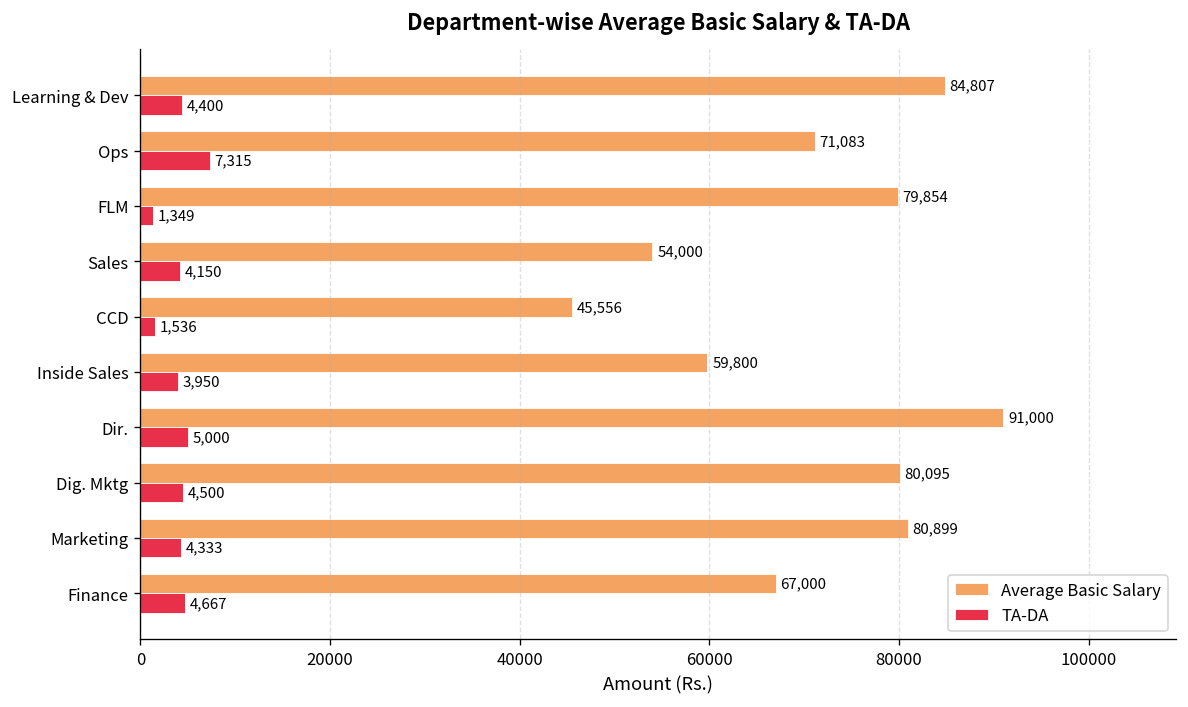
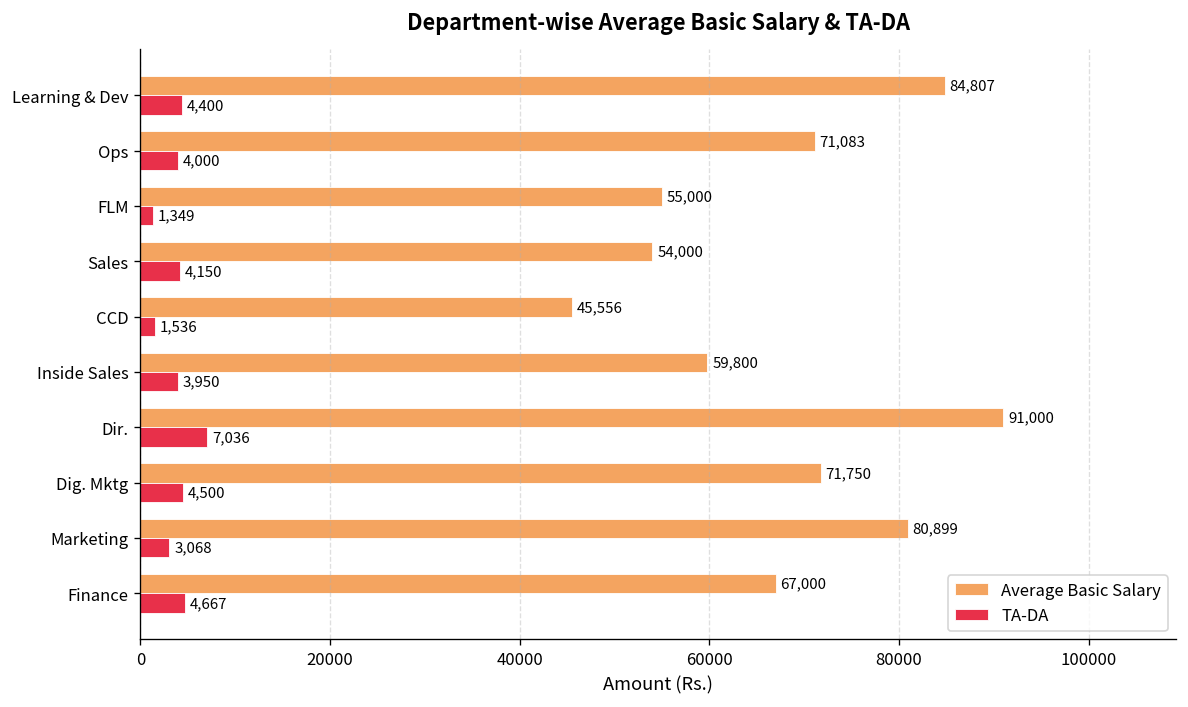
TA-DA, Ops: 7,315 -> 4,000
Average Basic Salary, FLM: 79,854 -> 55,000
TA-DA, Dir.: 5,000 -> 7,036
Average Basic Salary, Dig. Mktg: 80,095 -> 71,750
TA-DA, Marketing: 4,333 -> 3,068
